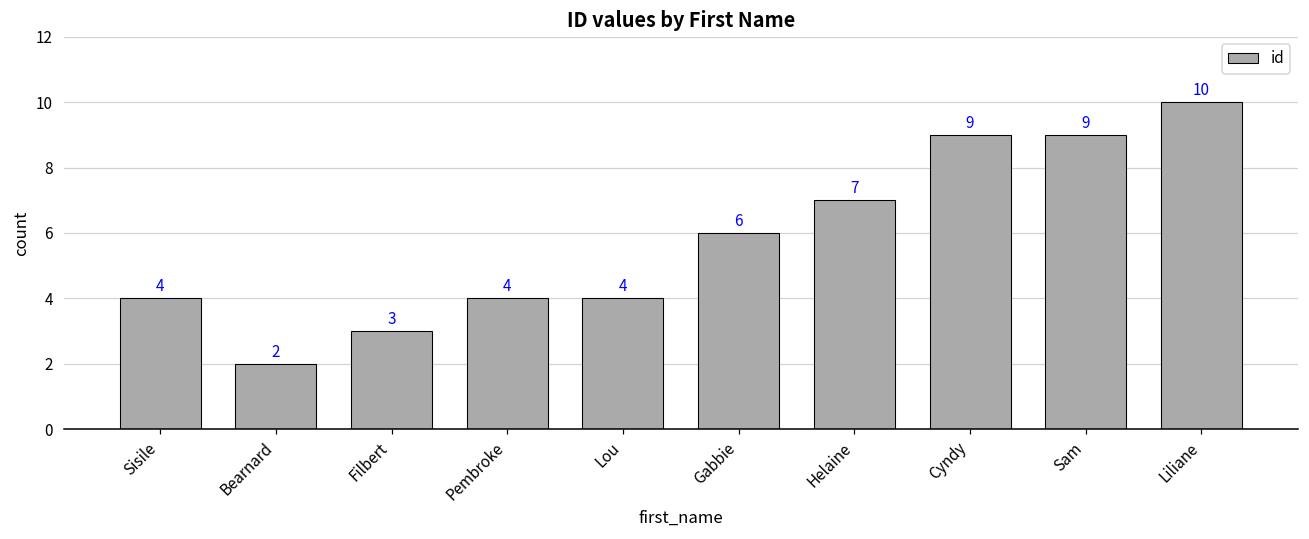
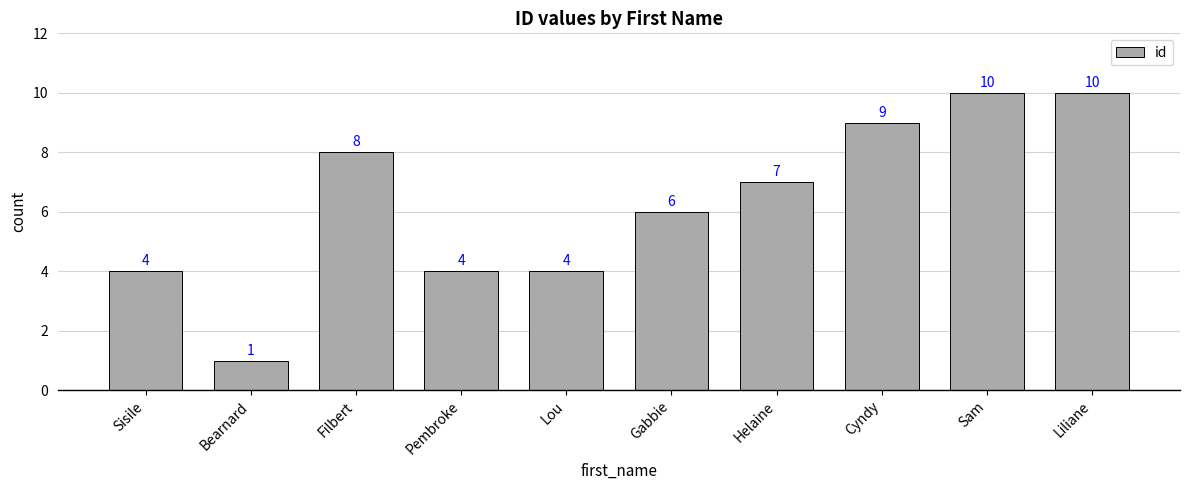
Bearnard: 2 -> 1
Filbert: 3 -> 8
Sam: 9 -> 10
